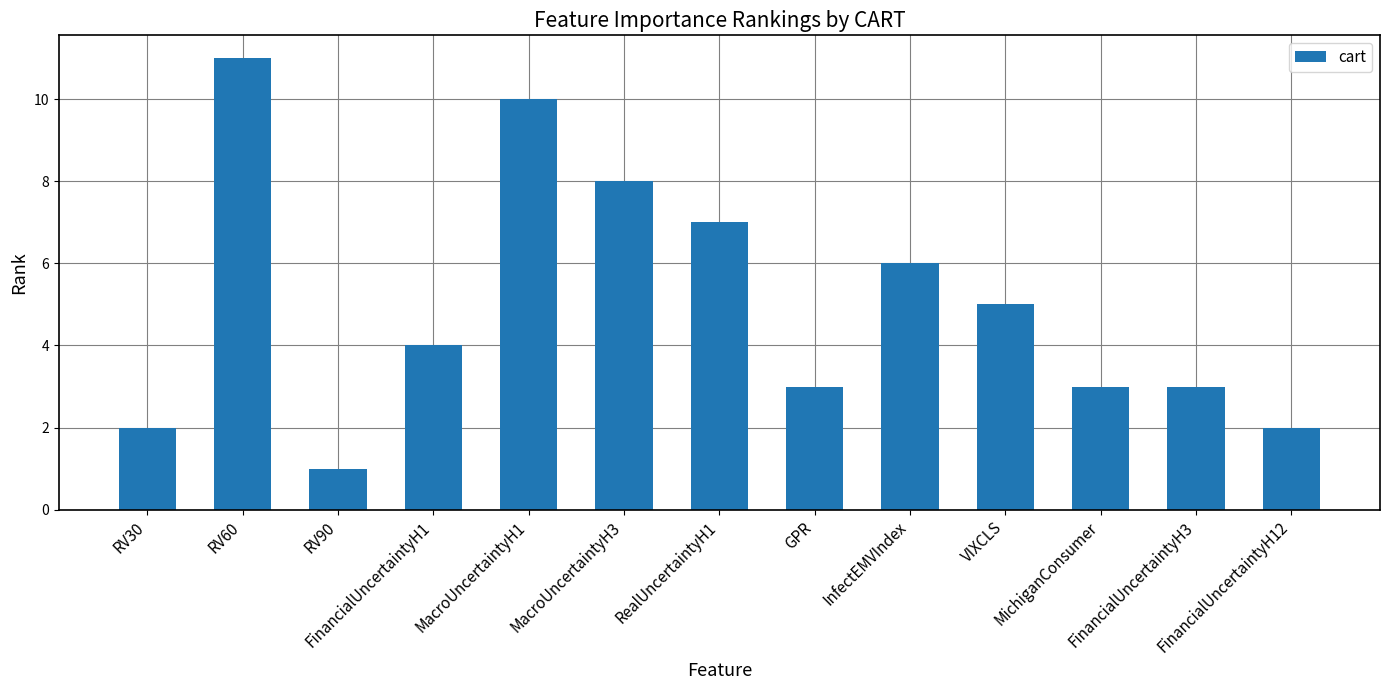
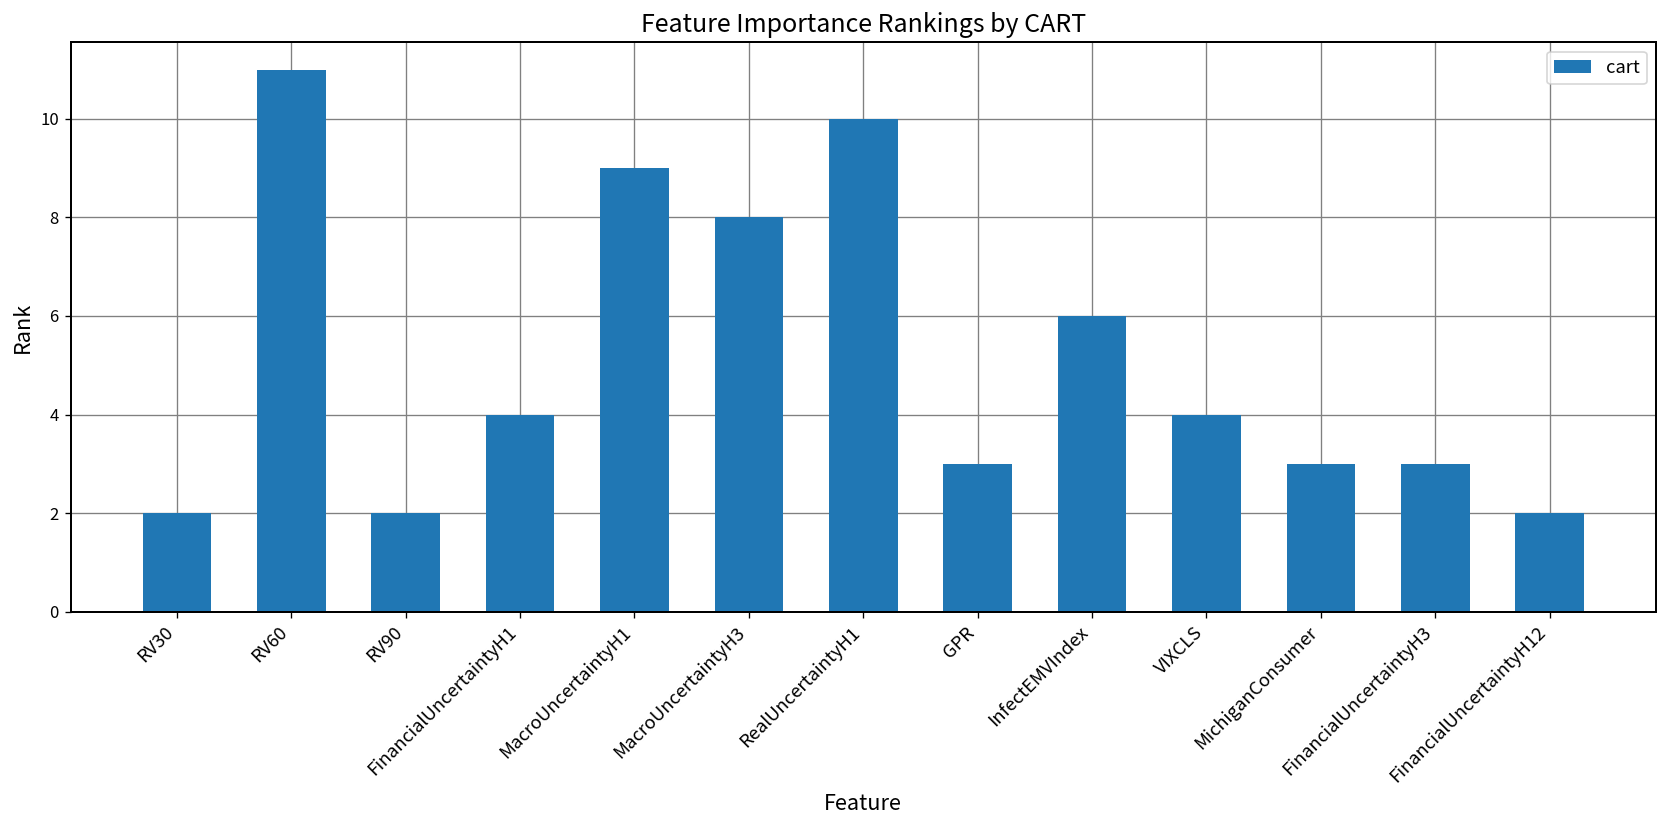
RV90: 1 -> 2
MacroUncertaintyH1: 10 -> 9
RealUncertaintyH1: 7 -> 10
VIXCLS: 5 -> 4
